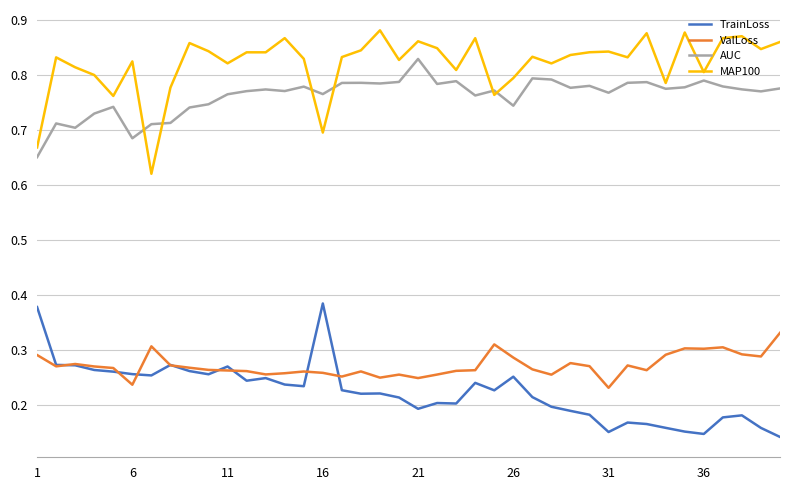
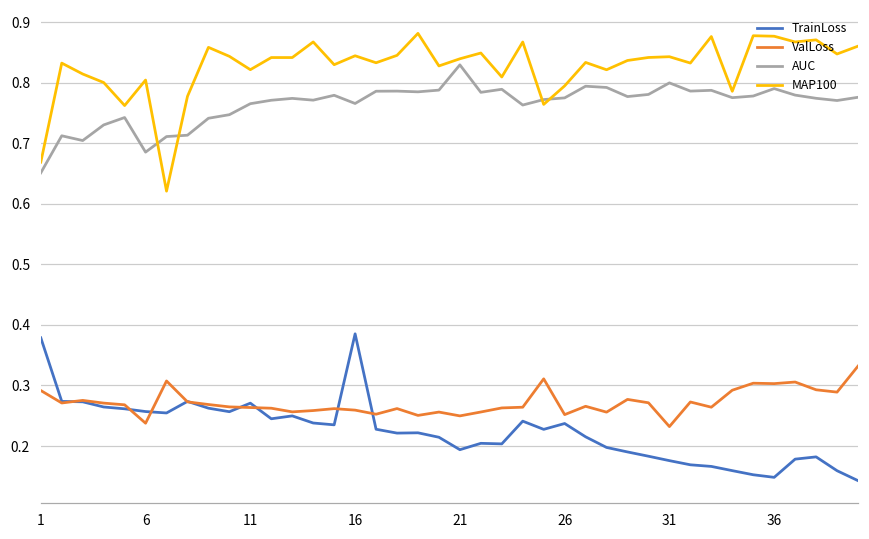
MAP100, 6: 0.82 -> 0.80
MAP100, 16: 0.70 -> 0.84
MAP100, 21: 0.86 -> 0.84
TrainLoss, 26: 0.25 -> 0.24
ValLoss, 26: 0.29 -> 0.25
AUC, 26: 0.74 -> 0.77
TrainLoss, 31: 0.15 -> 0.18
AUC, 31: 0.77 -> 0.80
MAP100, 36: 0.81 -> 0.88
